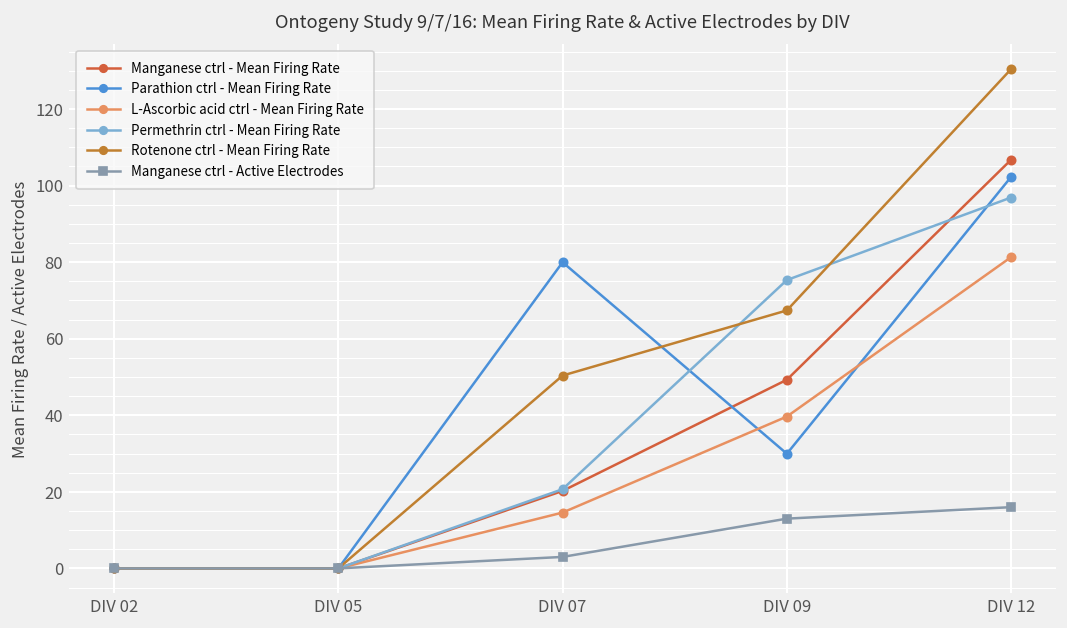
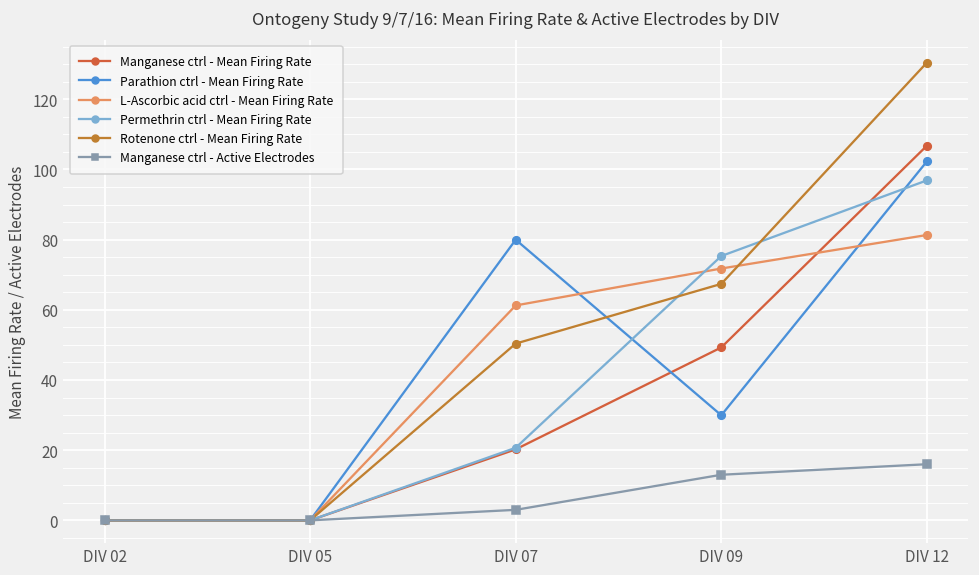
L-Ascorbic acid ctrl - Mean Firing Rate, DIV 07: 15 -> 61
L-Ascorbic acid ctrl - Mean Firing Rate, DIV 09: 40 -> 72
